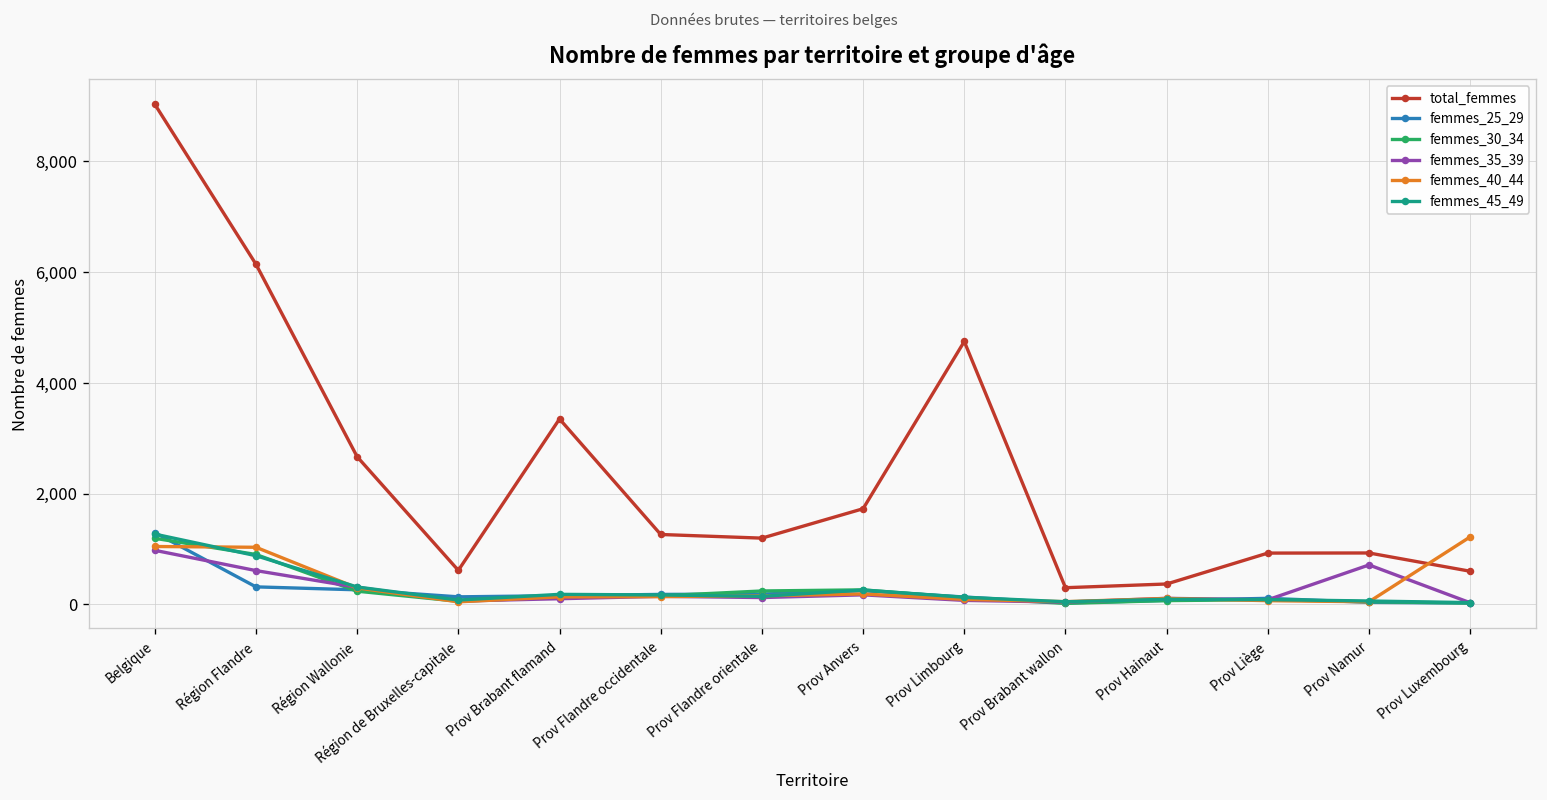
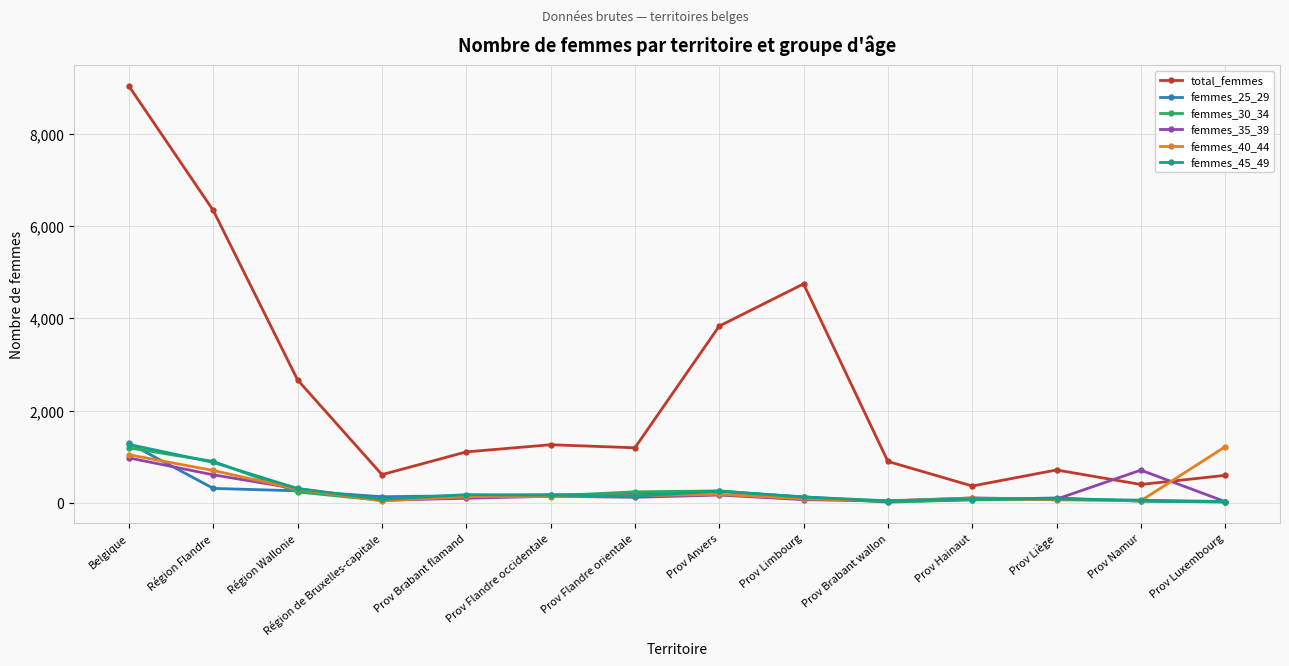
total_femmes, Région Flandre: 6,100 -> 6,300
femmes_40_44, Région Flandre: 1,000 -> 700
total_femmes, Prov Brabant flamand: 3,300 -> 1,100
total_femmes, Prov Anvers: 1,700 -> 3,800
total_femmes, Prov Brabant wallon: 300 -> 900
total_femmes, Prov Liège: 900 -> 700
total_femmes, Prov Namur: 900 -> 400
